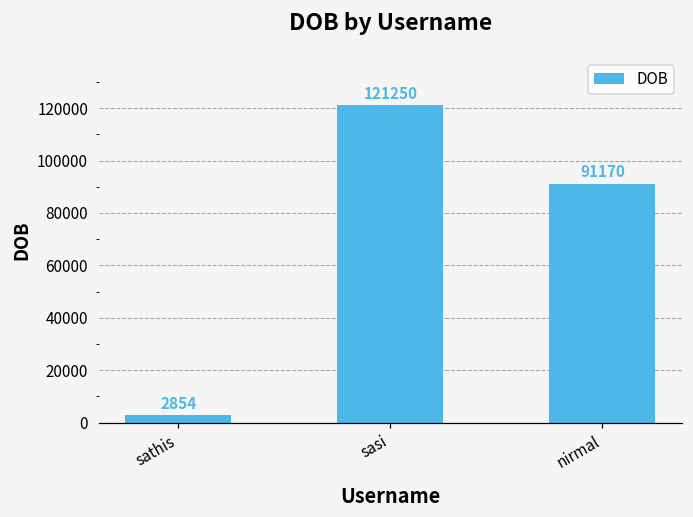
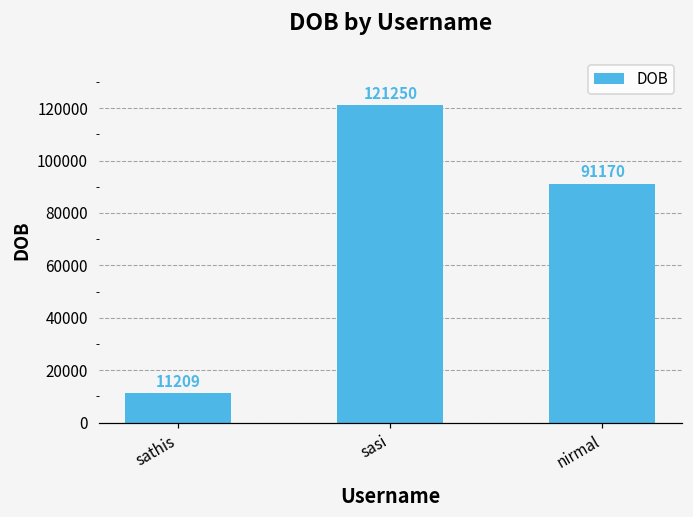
sathis: 2854 -> 11209
